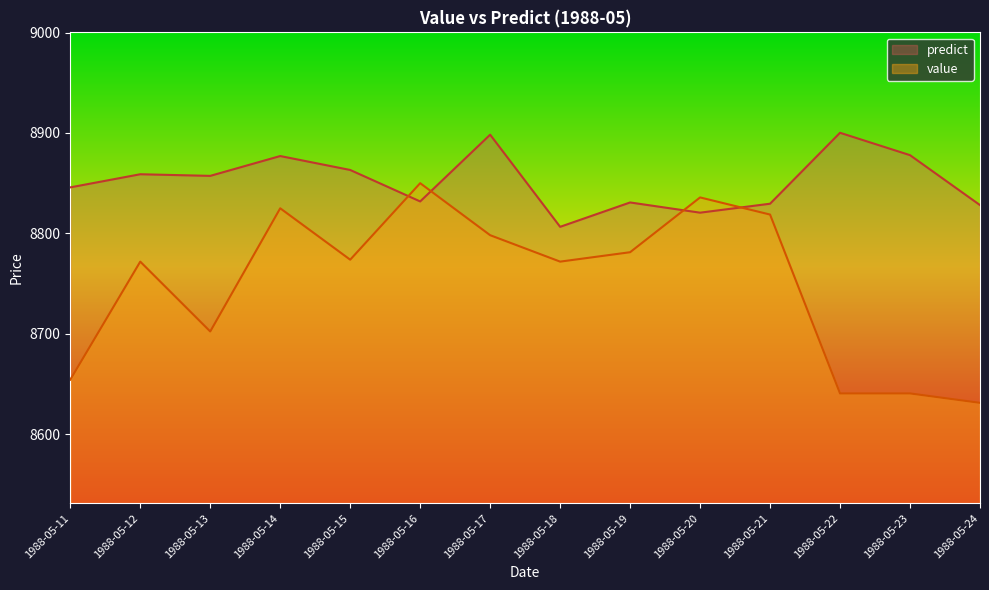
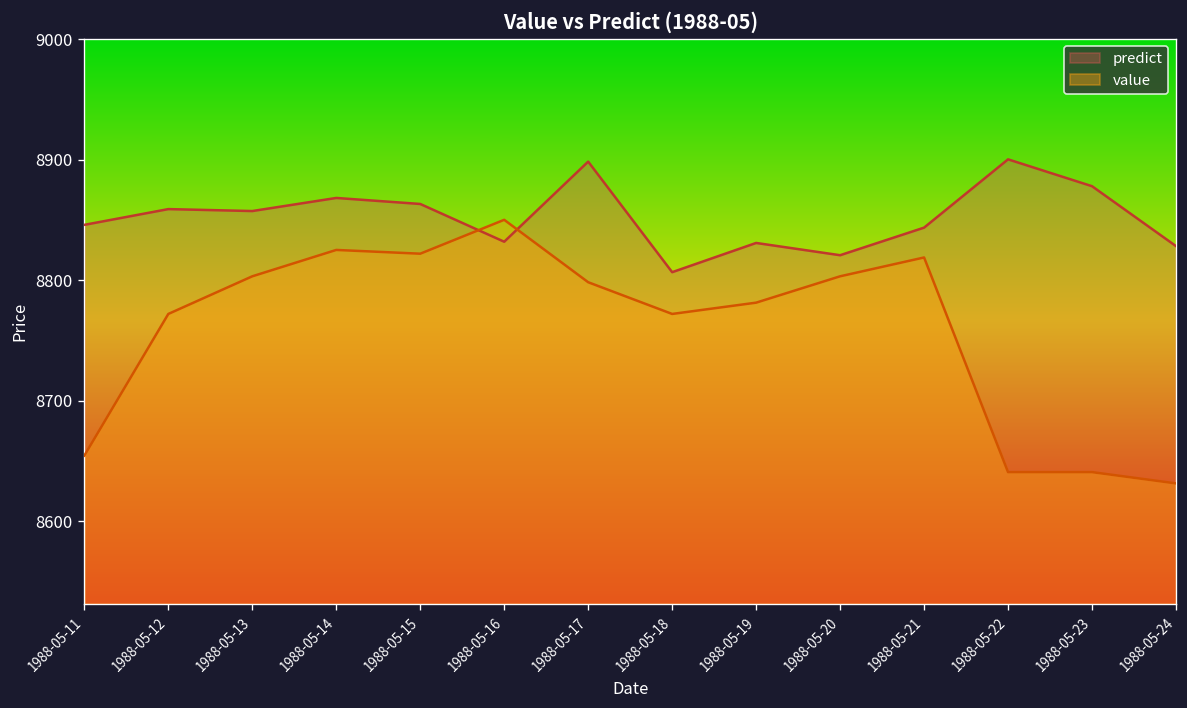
value, 1988-05-13: 8702 -> 8803
predict, 1988-05-14: 8877 -> 8868
value, 1988-05-15: 8774 -> 8822
value, 1988-05-20: 8836 -> 8803
predict, 1988-05-21: 8830 -> 8844
